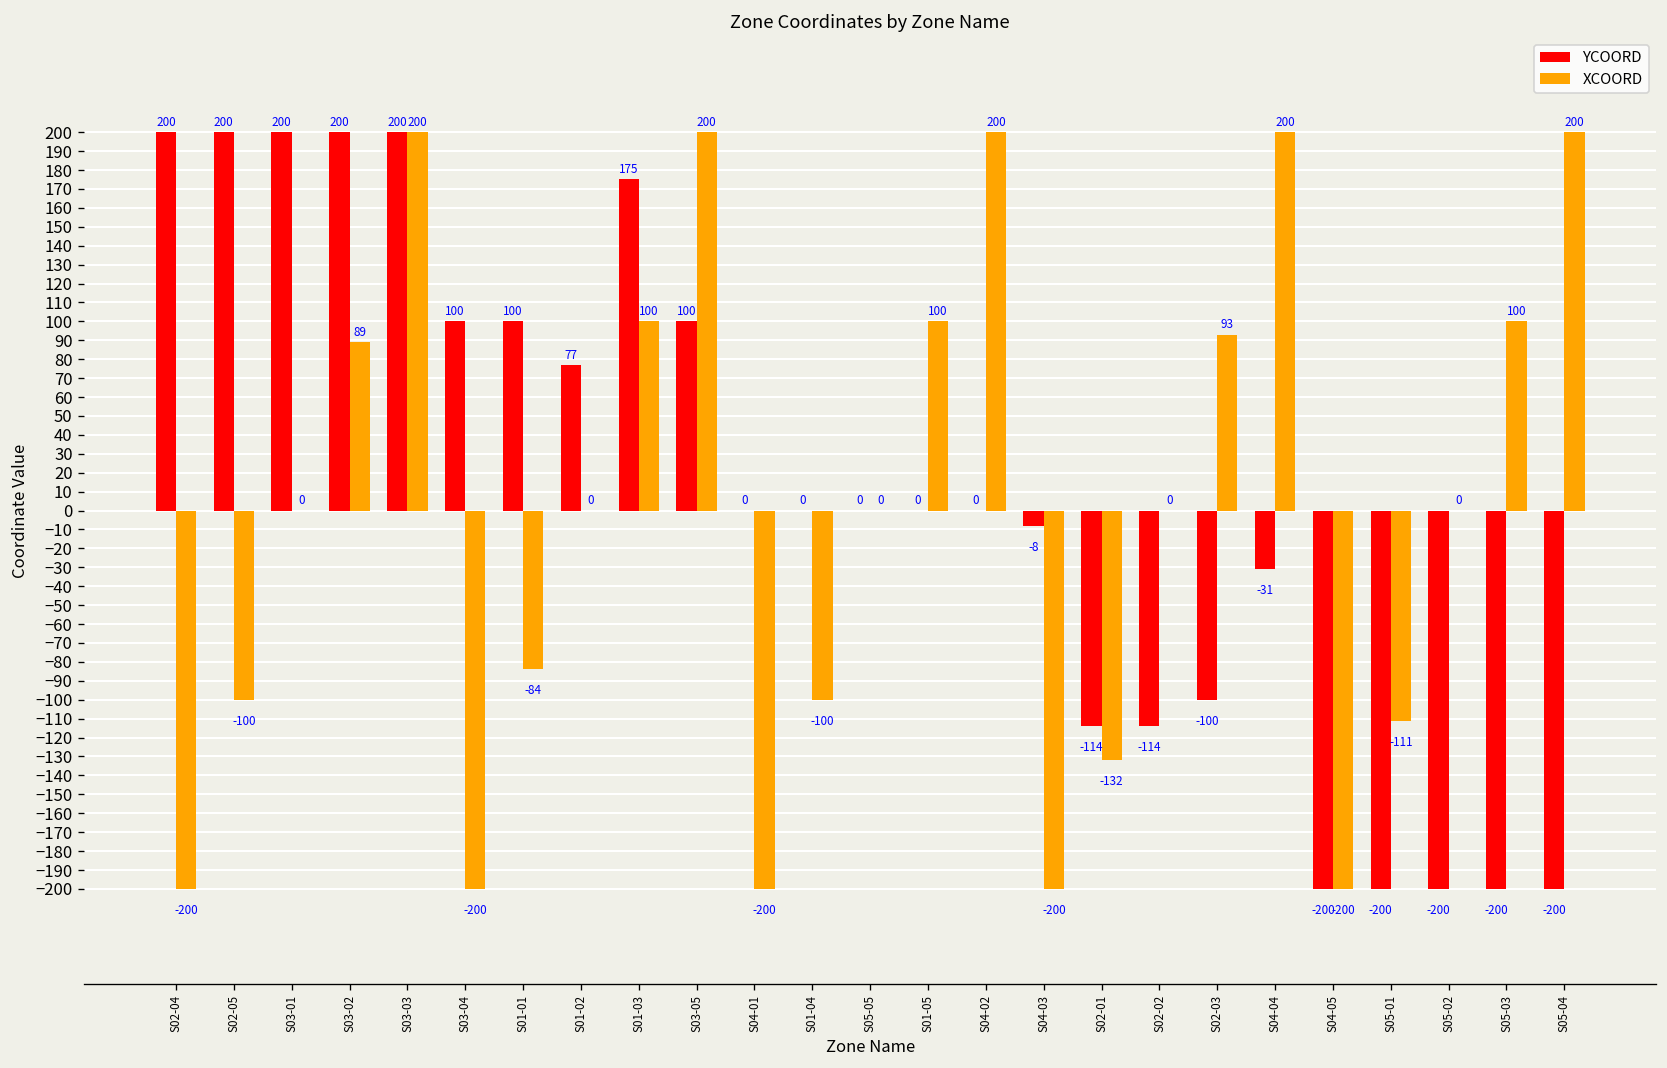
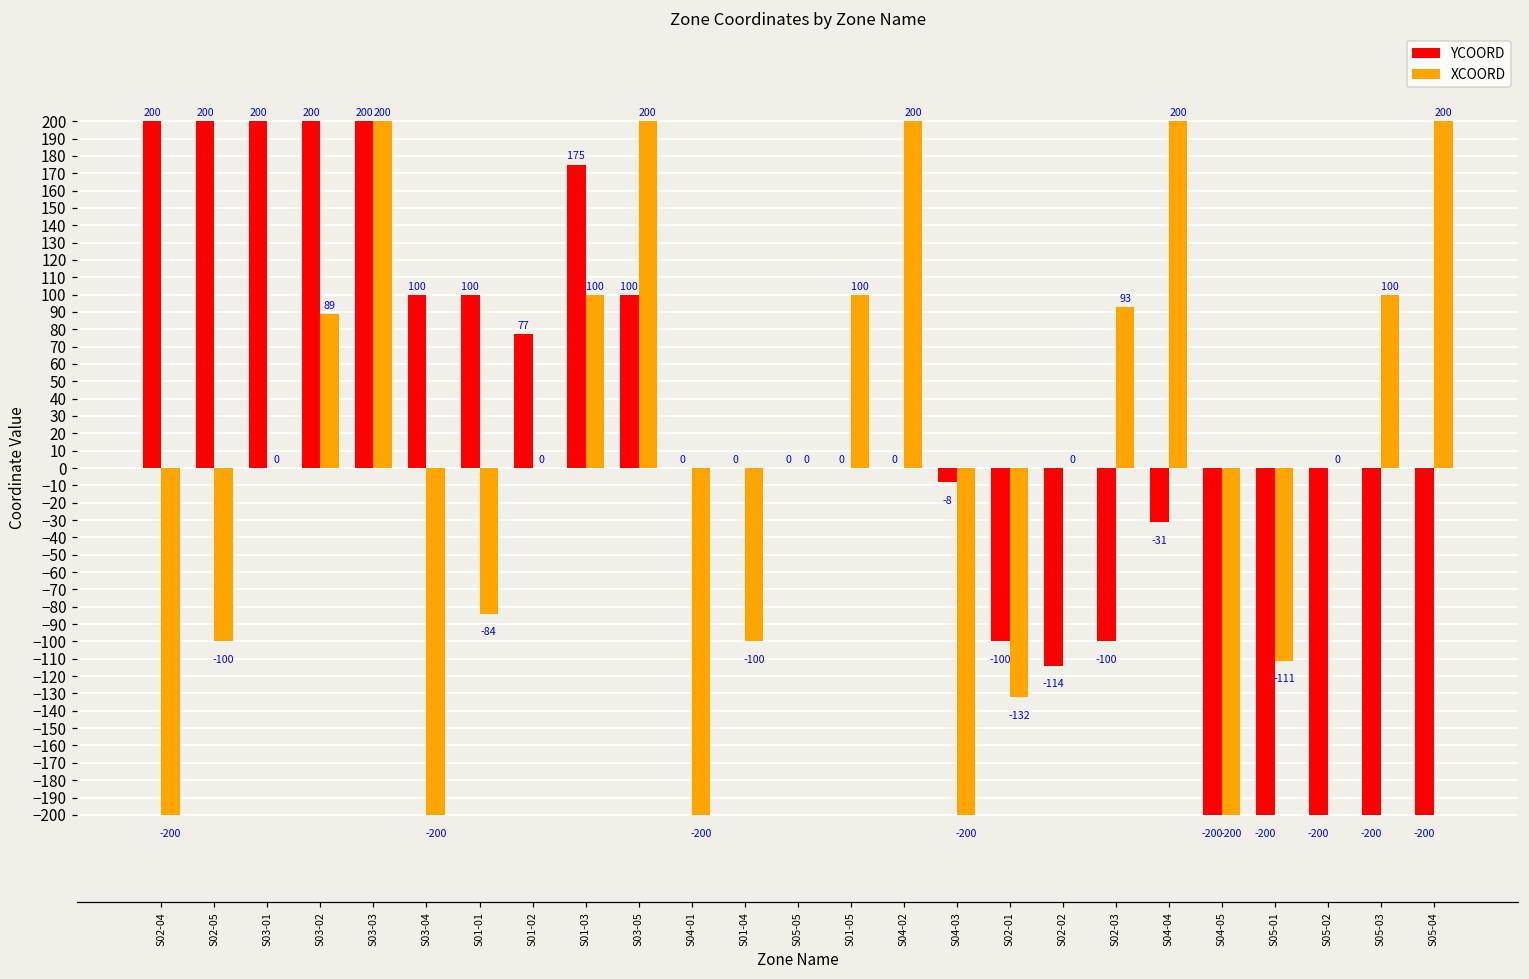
YCOORD, S02-01: -114 -> -100
